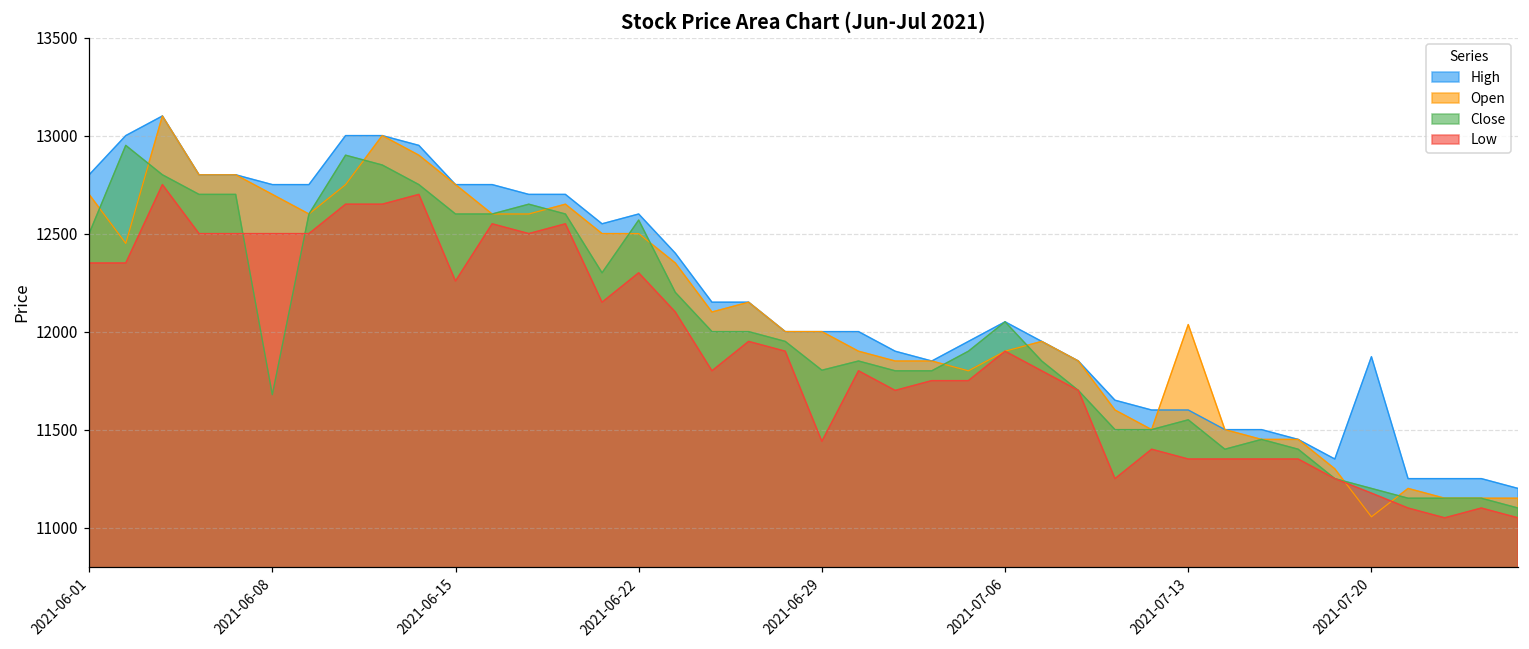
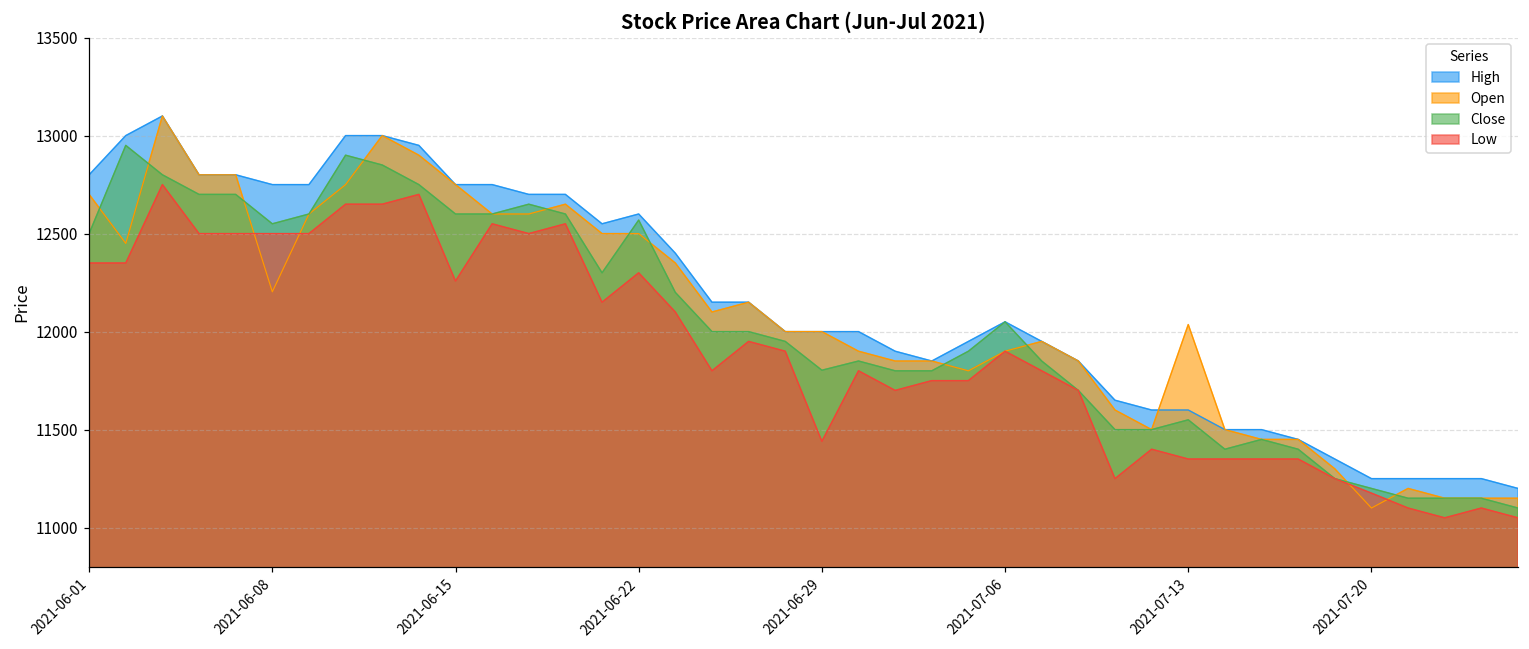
Open, 2021-06-08: 12700 -> 12200
Close, 2021-06-08: 11680 -> 12550
High, 2021-07-20: 11870 -> 11250
Open, 2021-07-20: 11060 -> 11100
